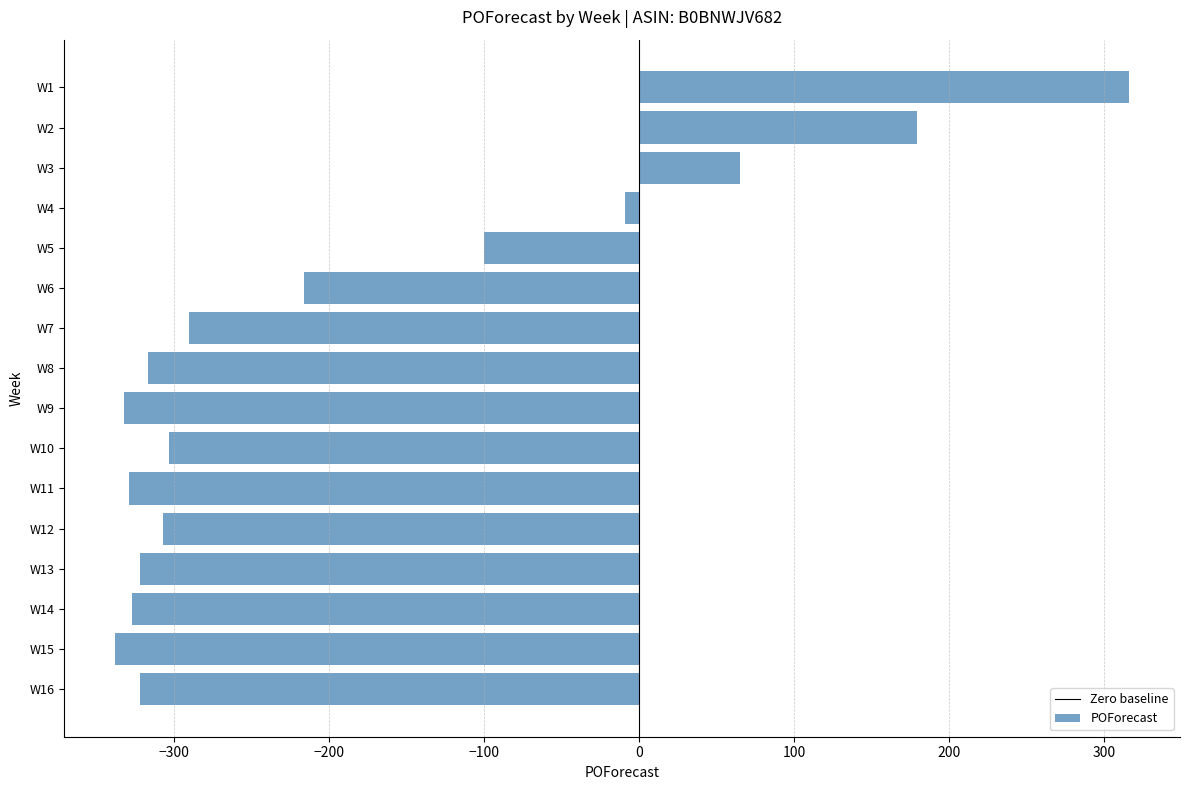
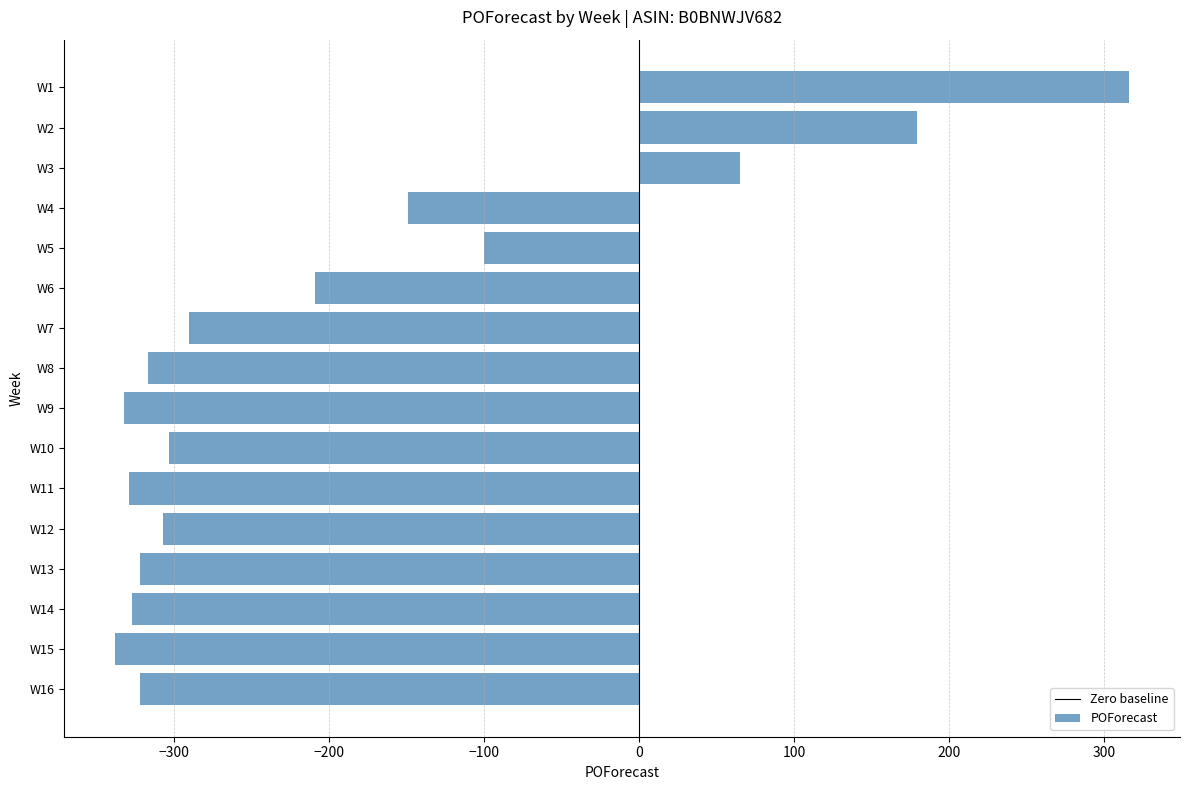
W4: -9 -> -149
W6: -216 -> -209
